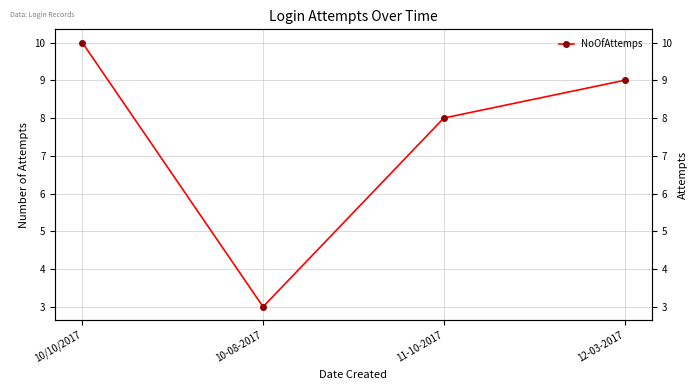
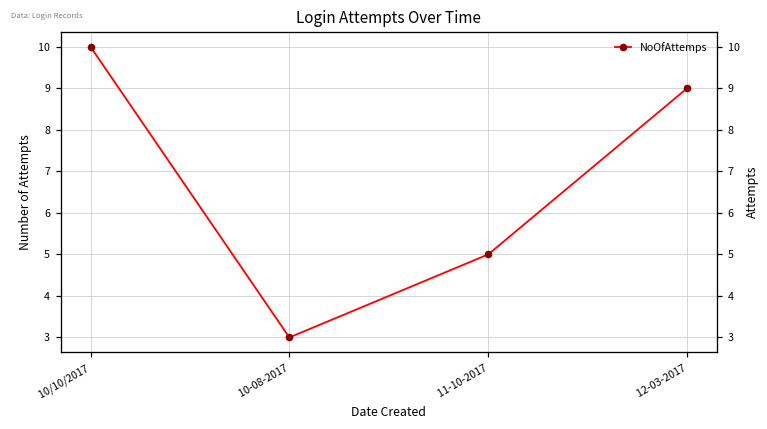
11-10-2017: 8 -> 5
